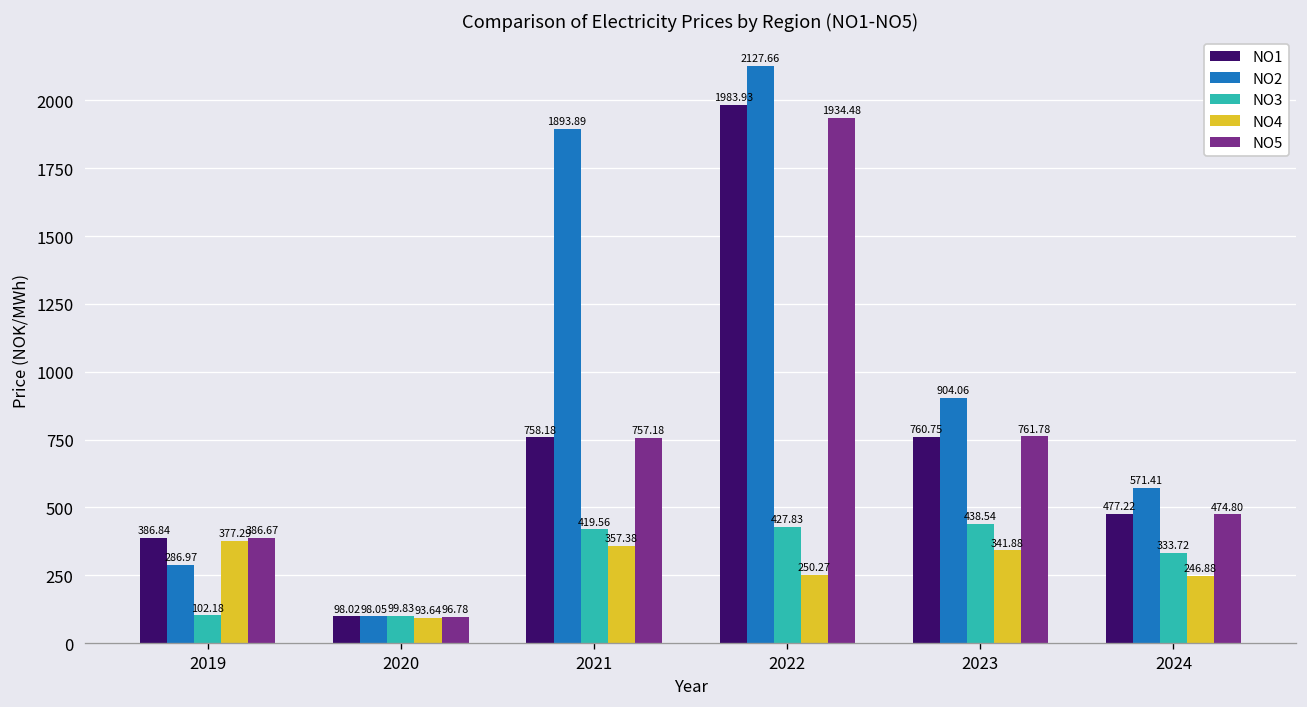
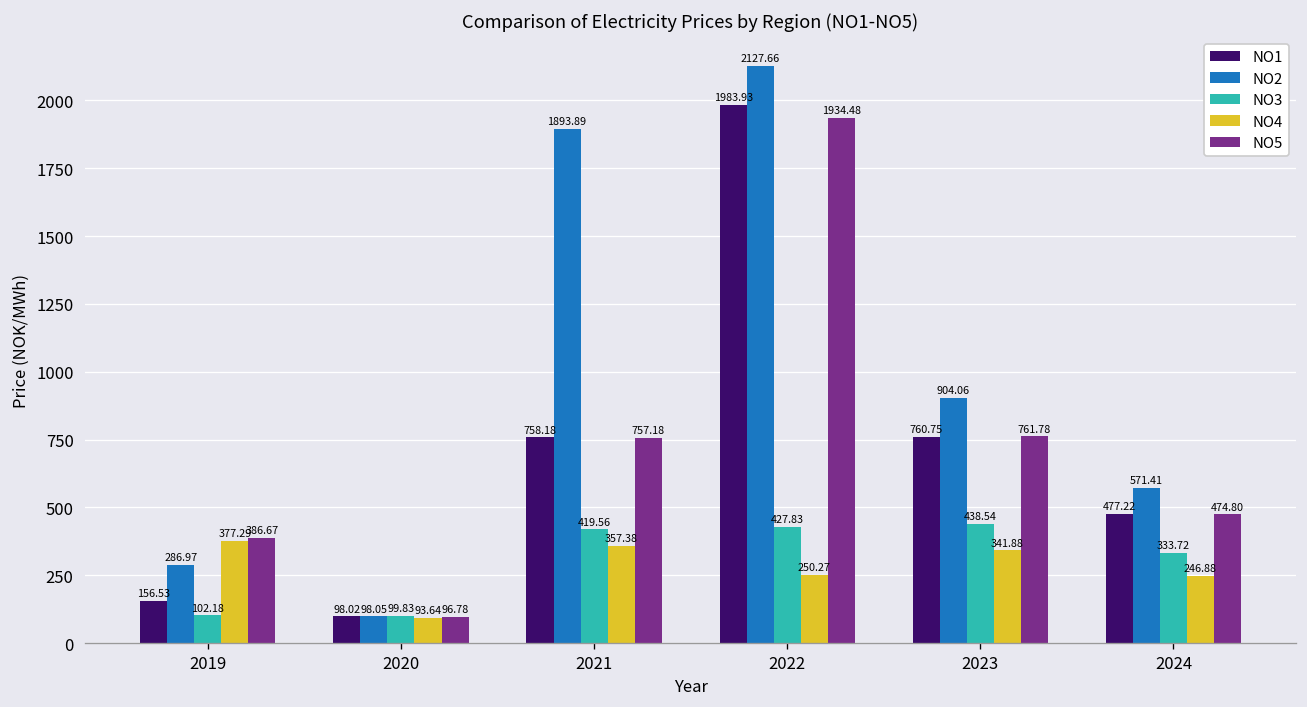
NO1, 2019: 386.84 -> 156.53
